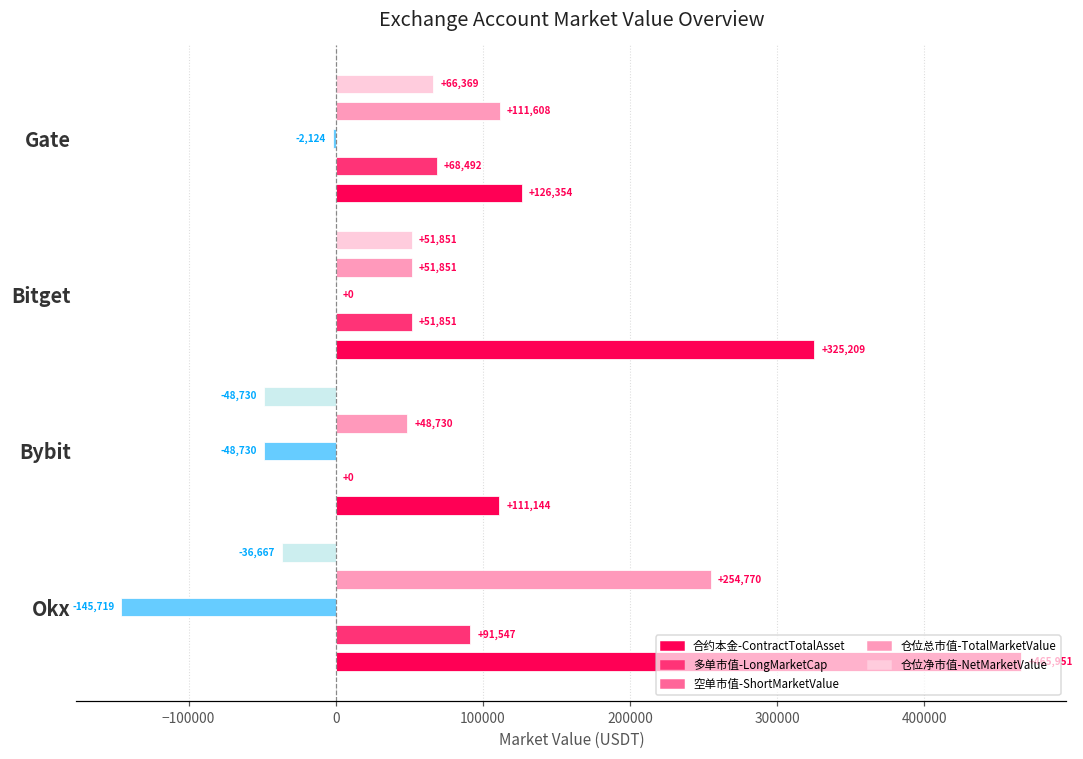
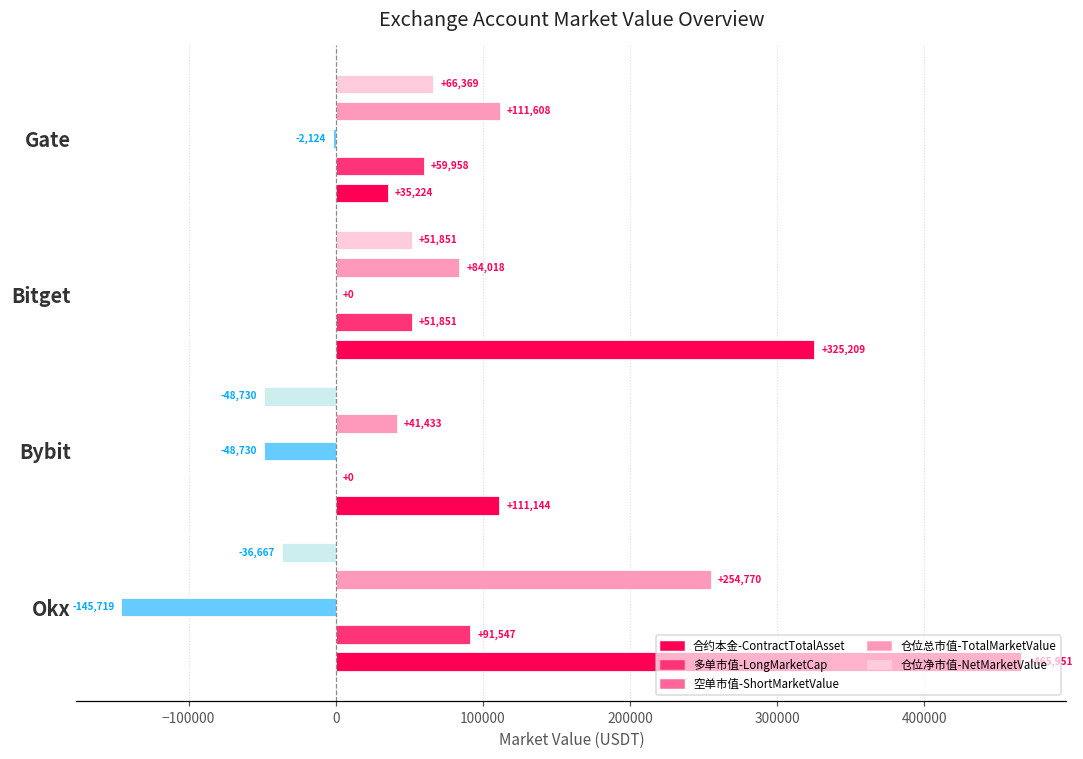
多单市值-LongMarketCap, Gate: +68,492 -> +59,958
合约本金-ContractTotalAsset, Gate: +126,354 -> +35,224
仓位总市值-TotalMarketValue, Bitget: +51,851 -> +84,018
仓位总市值-TotalMarketValue, Bybit: +48,730 -> +41,433
